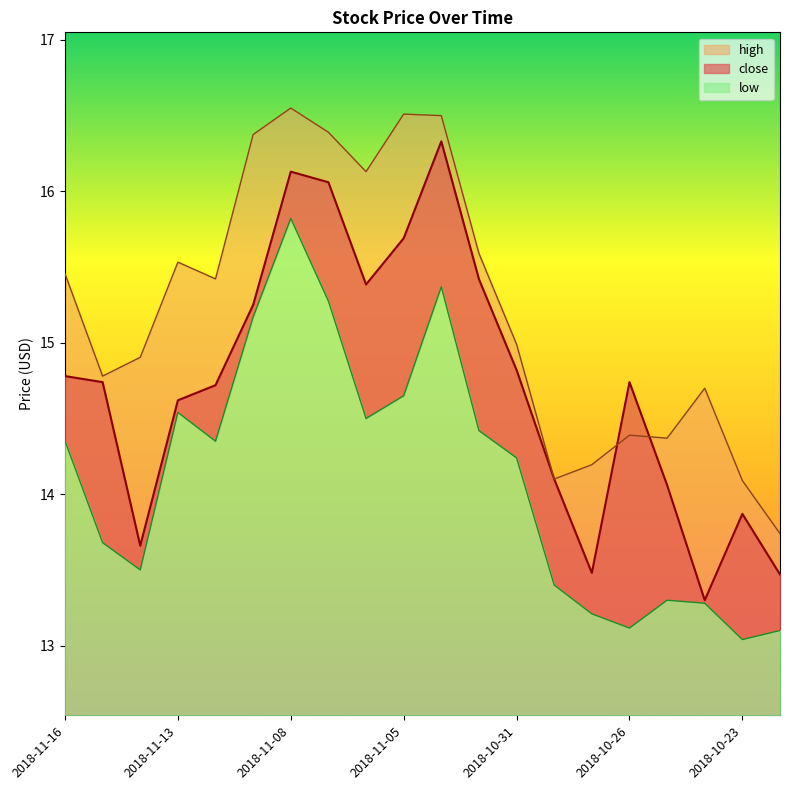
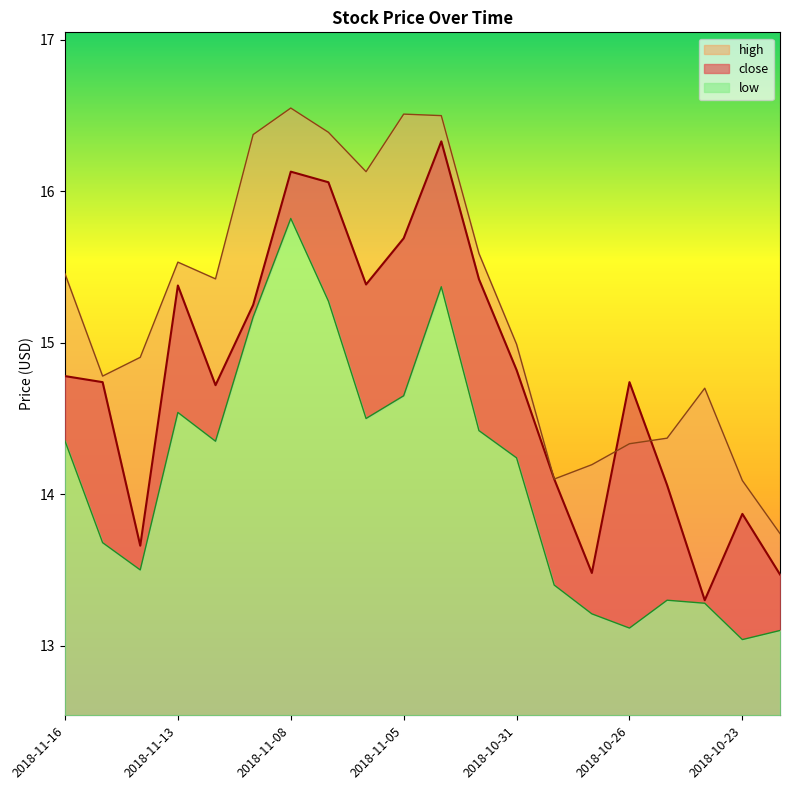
close, 2018-11-13: 14.62 -> 15.38
high, 2018-10-26: 14.39 -> 14.33
